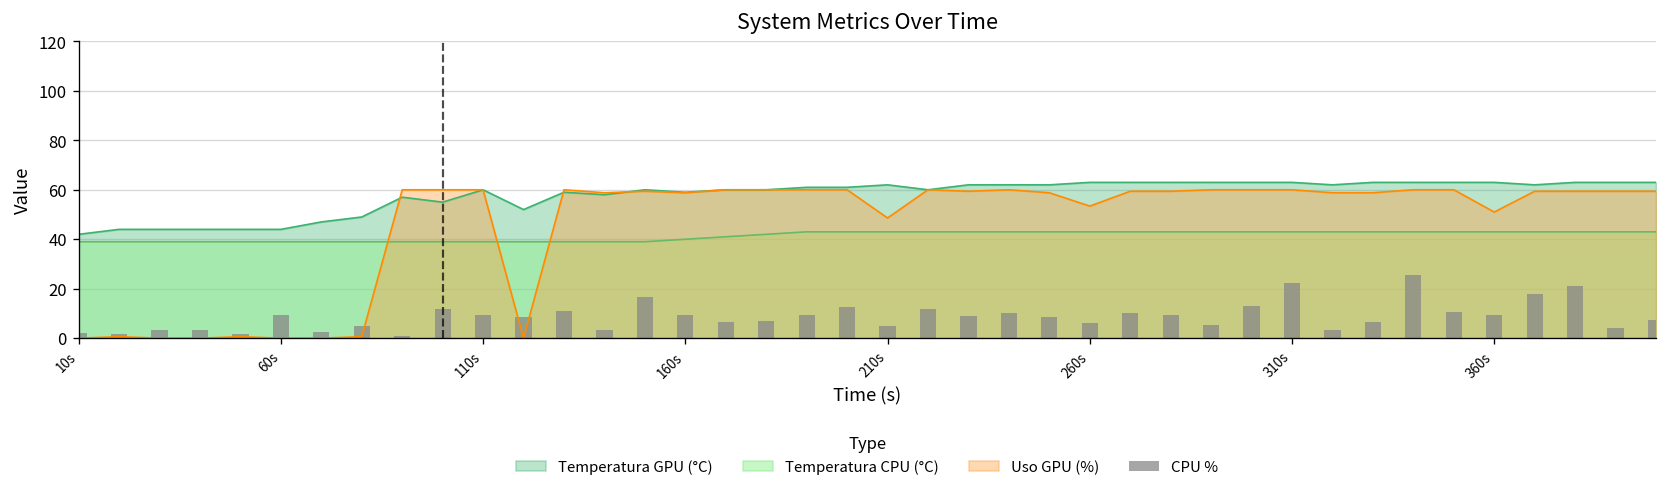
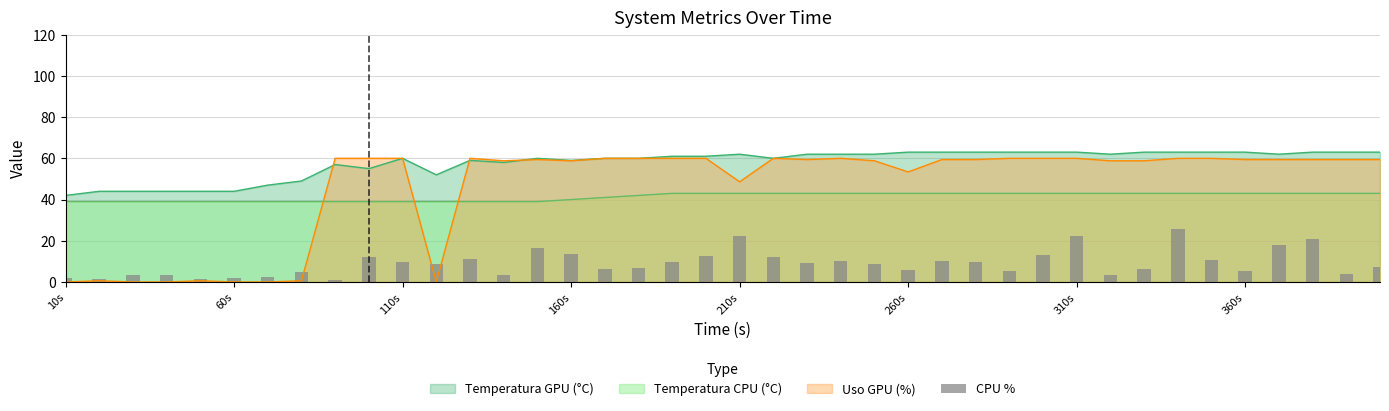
CPU %, 60s: 10 -> 2
CPU %, 160s: 10 -> 14
CPU %, 210s: 5 -> 23
CPU %, 360s: 10 -> 6
Uso GPU (%), 360s: 51 -> 59
